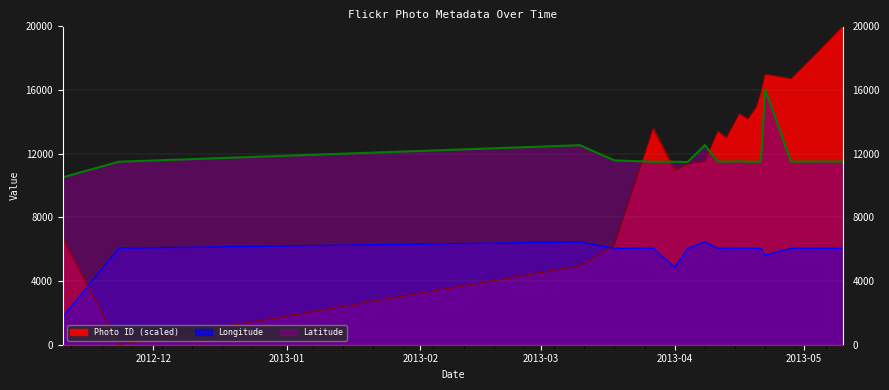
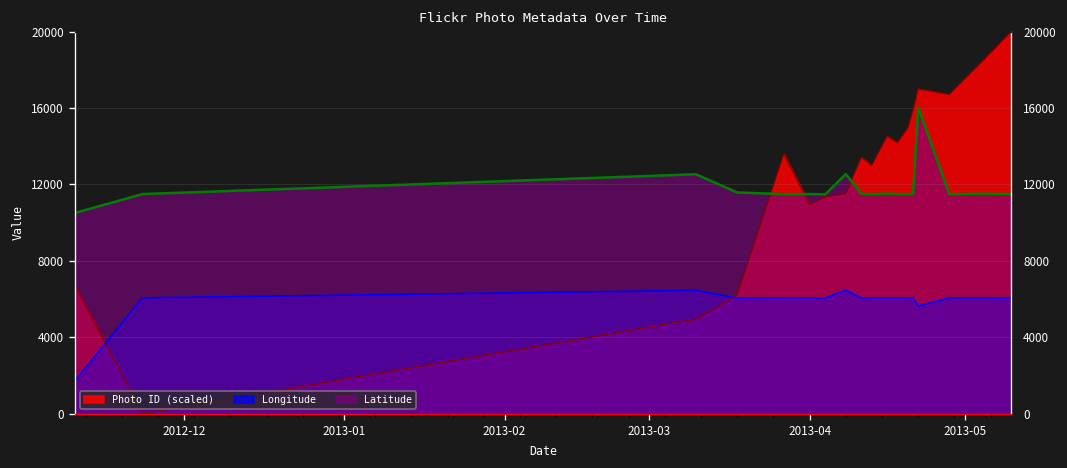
Longitude, 2013-04: 4900 -> 6100
